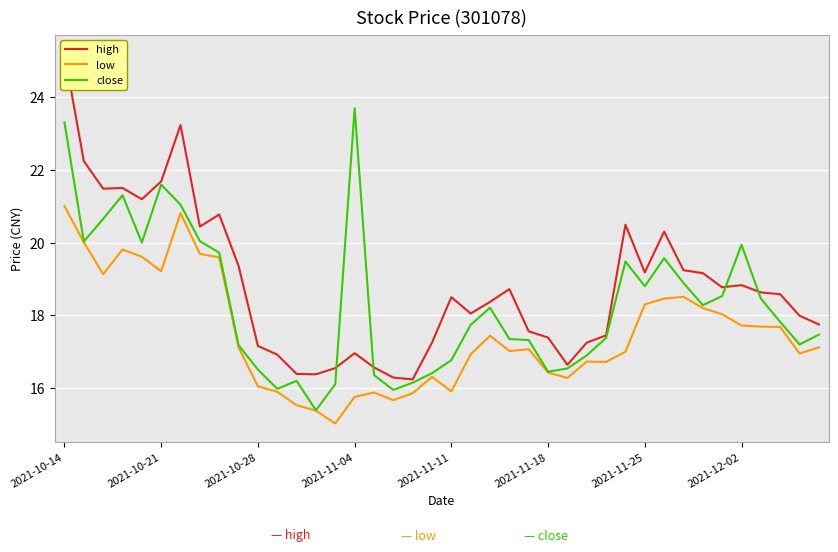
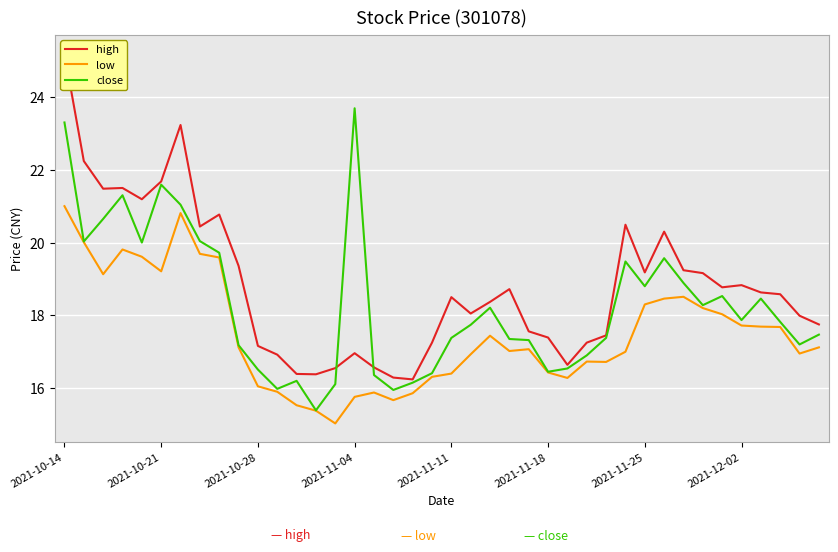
low, 2021-11-11: 15.9 -> 16.4
close, 2021-11-11: 16.8 -> 17.4
close, 2021-12-02: 19.9 -> 17.9
